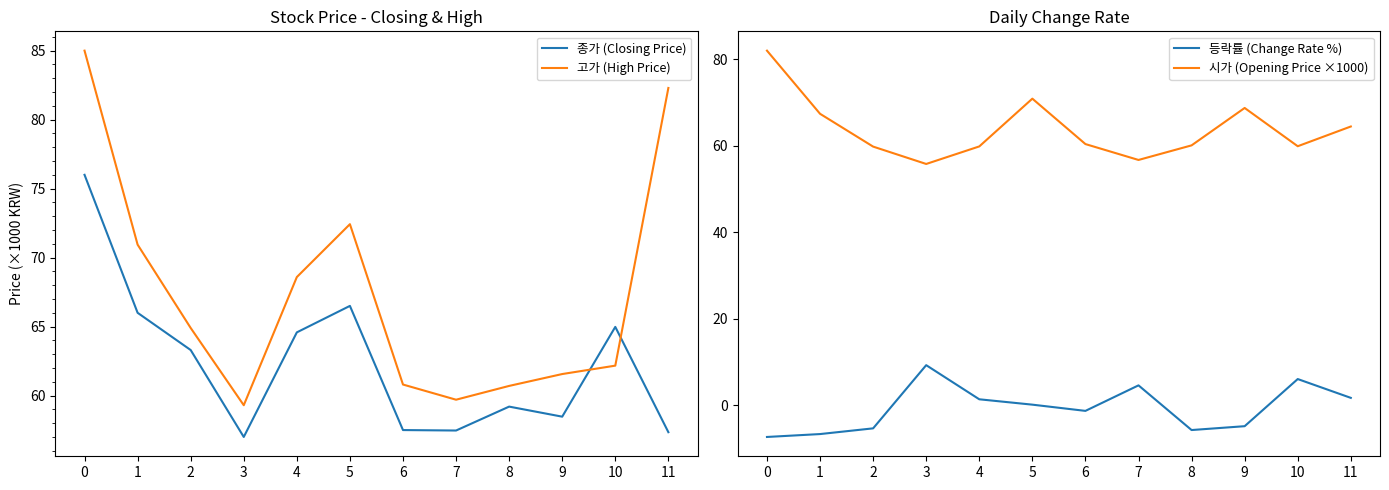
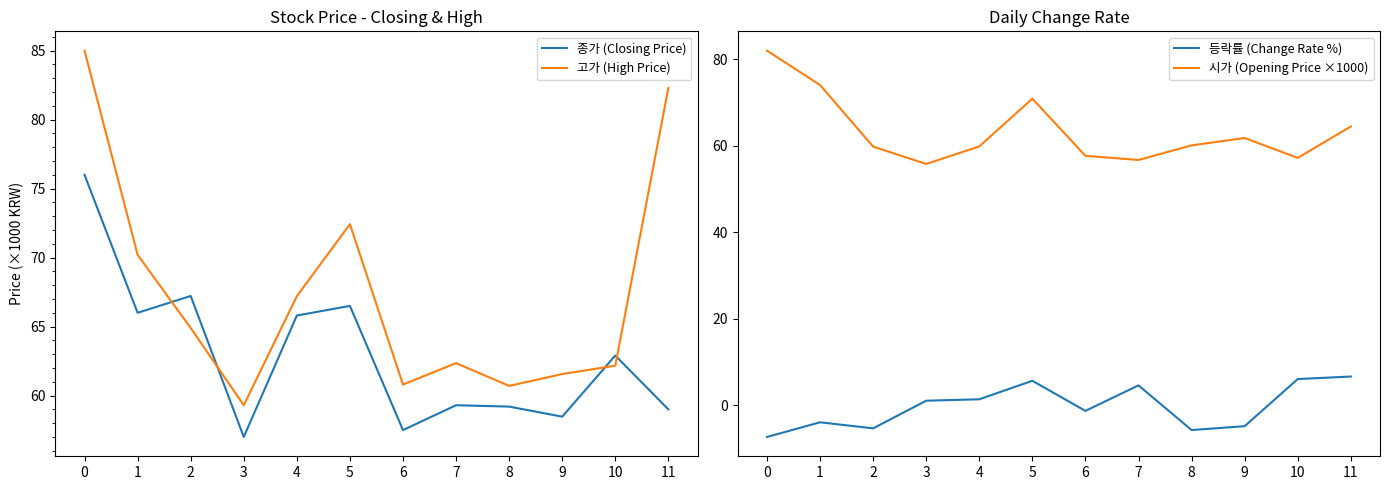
Stock Price - Closing & High, 고가 (High Price), 1: 70.9 -> 70.2
Stock Price - Closing & High, 종가 (Closing Price), 2: 63.3 -> 67.2
Stock Price - Closing & High, 종가 (Closing Price), 4: 64.6 -> 65.8
Stock Price - Closing & High, 고가 (High Price), 4: 68.6 -> 67.2
Stock Price - Closing & High, 종가 (Closing Price), 7: 57.5 -> 59.3
Stock Price - Closing & High, 고가 (High Price), 7: 59.7 -> 62.4
Stock Price - Closing & High, 종가 (Closing Price), 10: 65.0 -> 62.9
Stock Price - Closing & High, 종가 (Closing Price), 11: 57.3 -> 59.0
Daily Change Rate, 등락률 (Change Rate %), 1: -7 -> -4
Daily Change Rate, 시가 (Opening Price ×1000), 1: 67 -> 74
Daily Change Rate, 등락률 (Change Rate %), 3: 9 -> 1
Daily Change Rate, 등락률 (Change Rate %), 5: 0 -> 6
Daily Change Rate, 시가 (Opening Price ×1000), 6: 60 -> 58
Daily Change Rate, 시가 (Opening Price ×1000), 9: 69 -> 62
Daily Change Rate, 시가 (Opening Price ×1000), 10: 60 -> 57
Daily Change Rate, 등락률 (Change Rate %), 11: 2 -> 7
